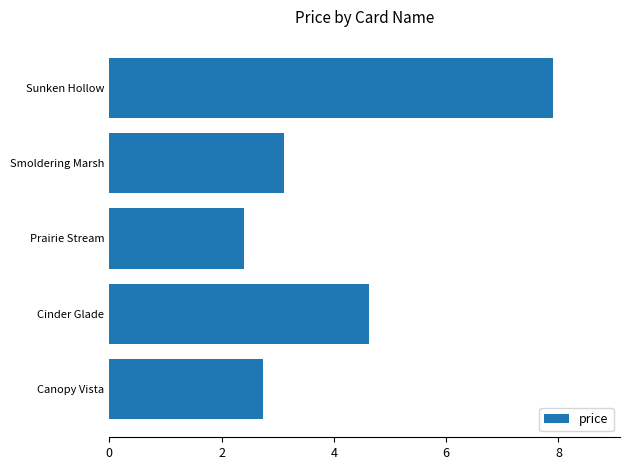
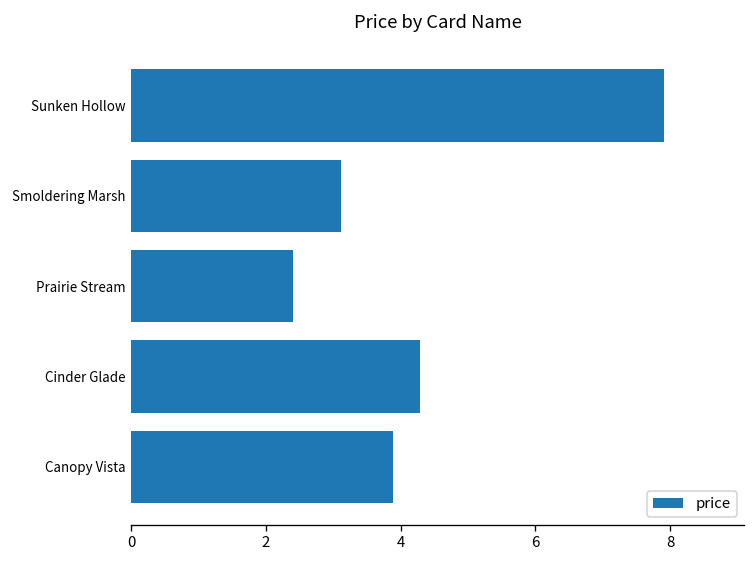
Cinder Glade: 4.6 -> 4.3
Canopy Vista: 2.7 -> 3.9
